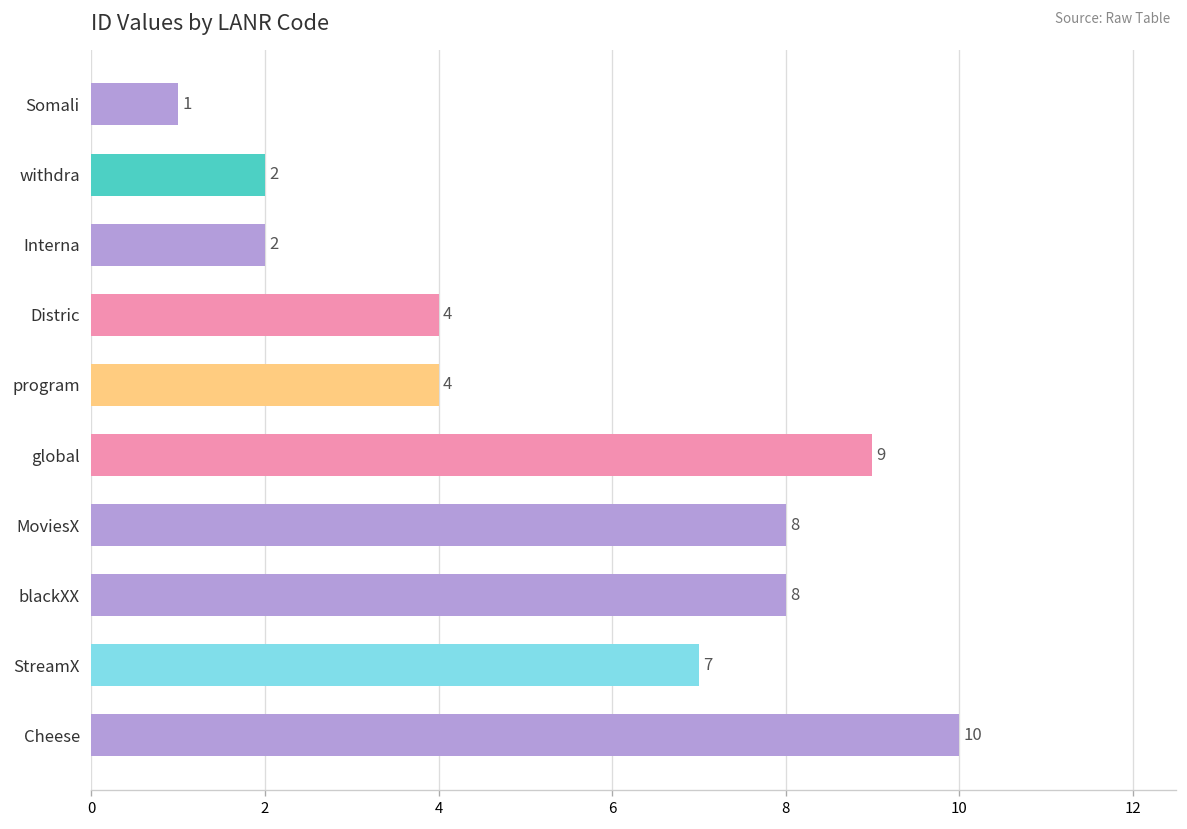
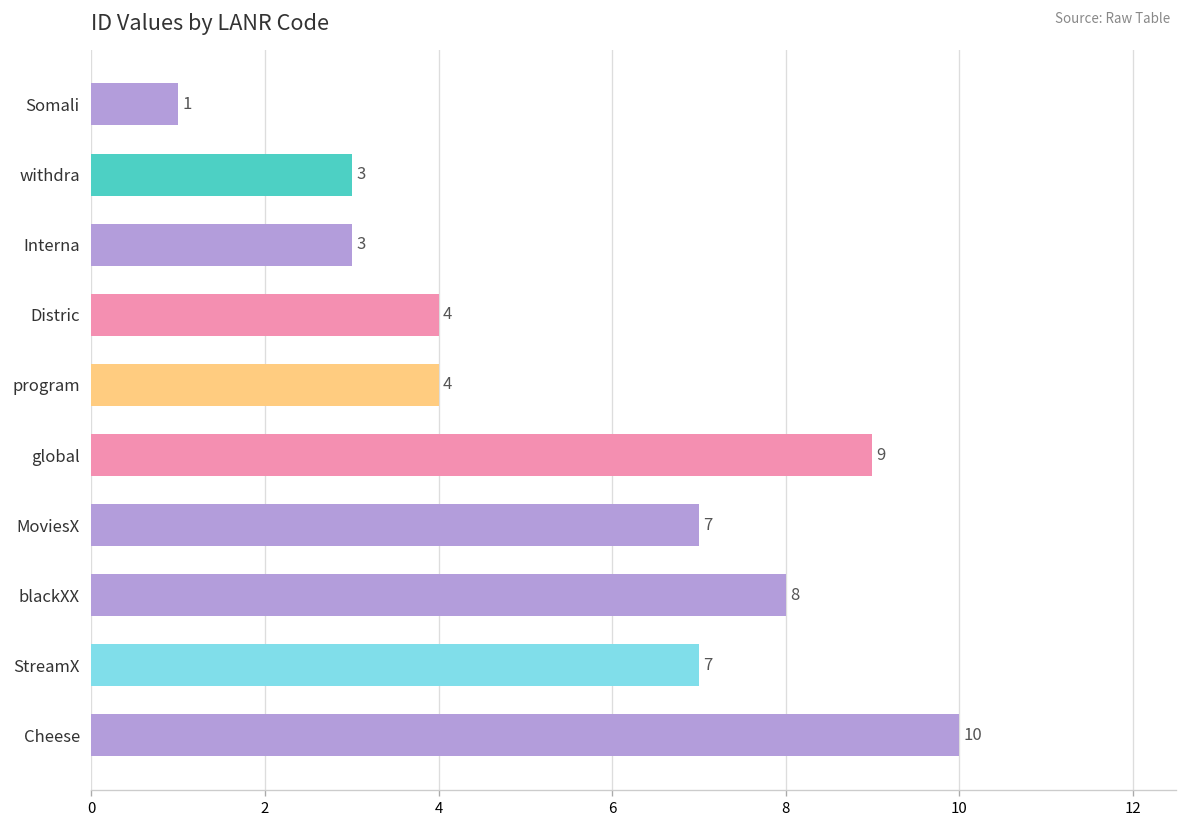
withdra: 2 -> 3
Interna: 2 -> 3
MoviesX: 8 -> 7
